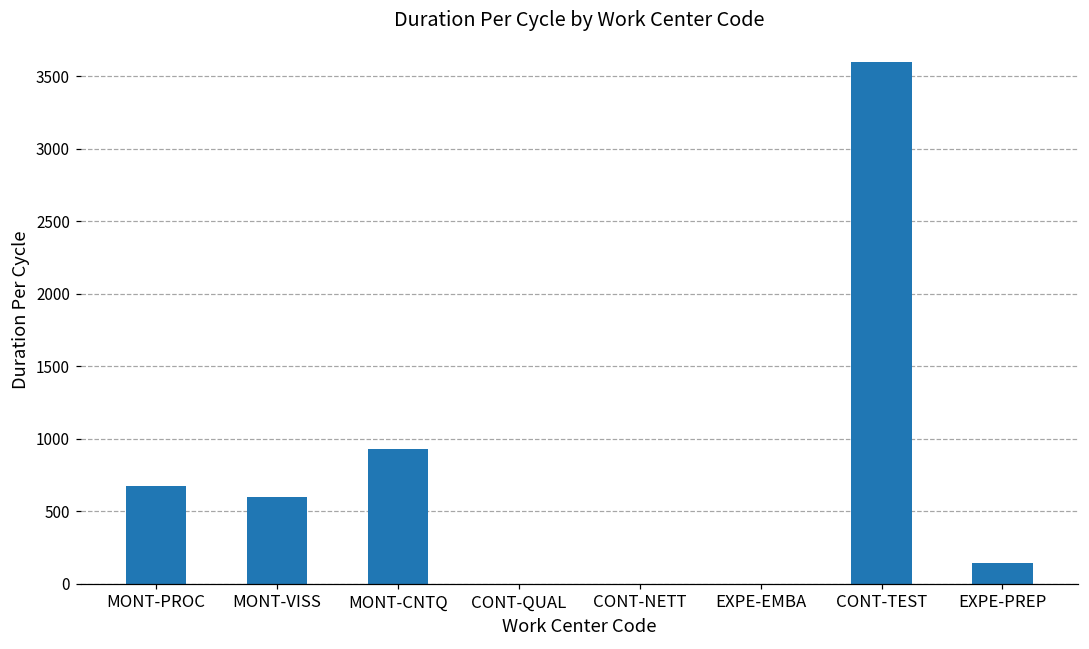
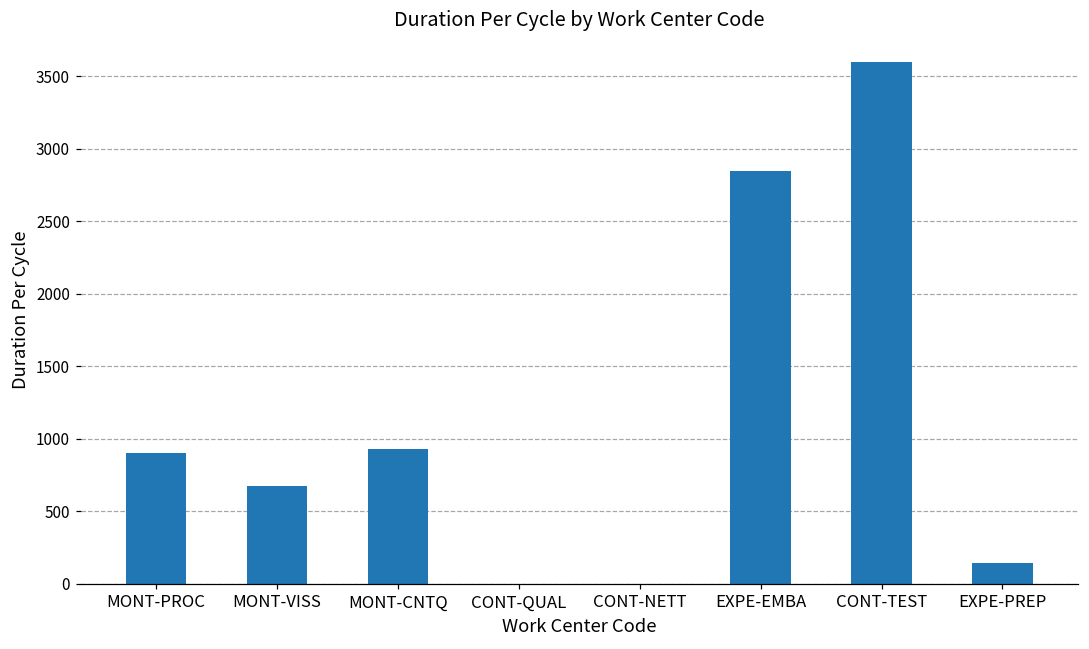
MONT-PROC: 670 -> 900
MONT-VISS: 600 -> 670
EXPE-EMBA: 0 -> 2850
